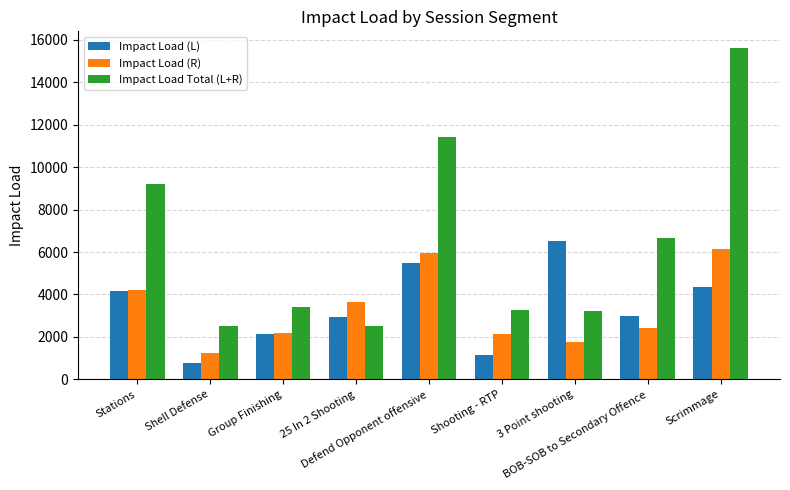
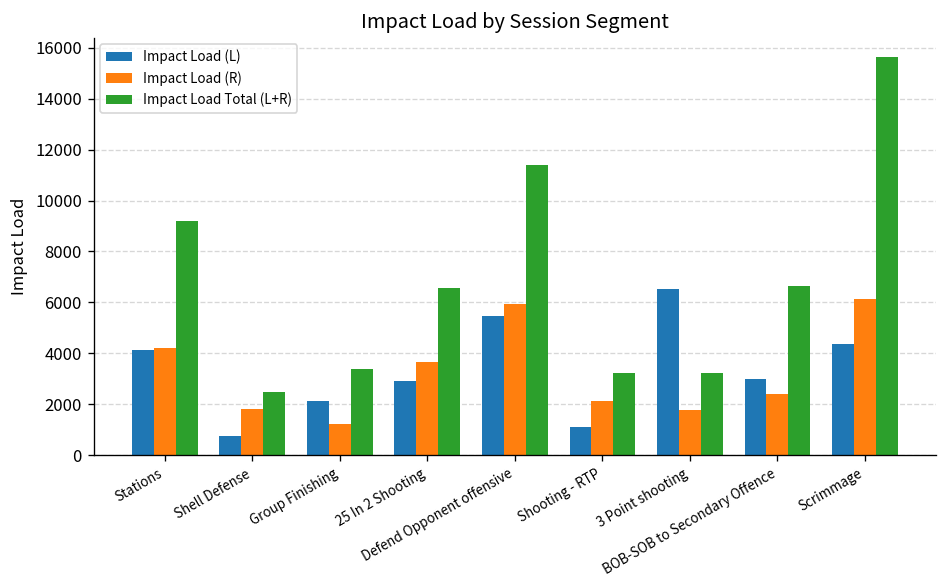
Impact Load (R), Shell Defense: 1200 -> 1800
Impact Load (R), Group Finishing: 2200 -> 1200
Impact Load Total (L+R), 25 In 2 Shooting: 2500 -> 6600
